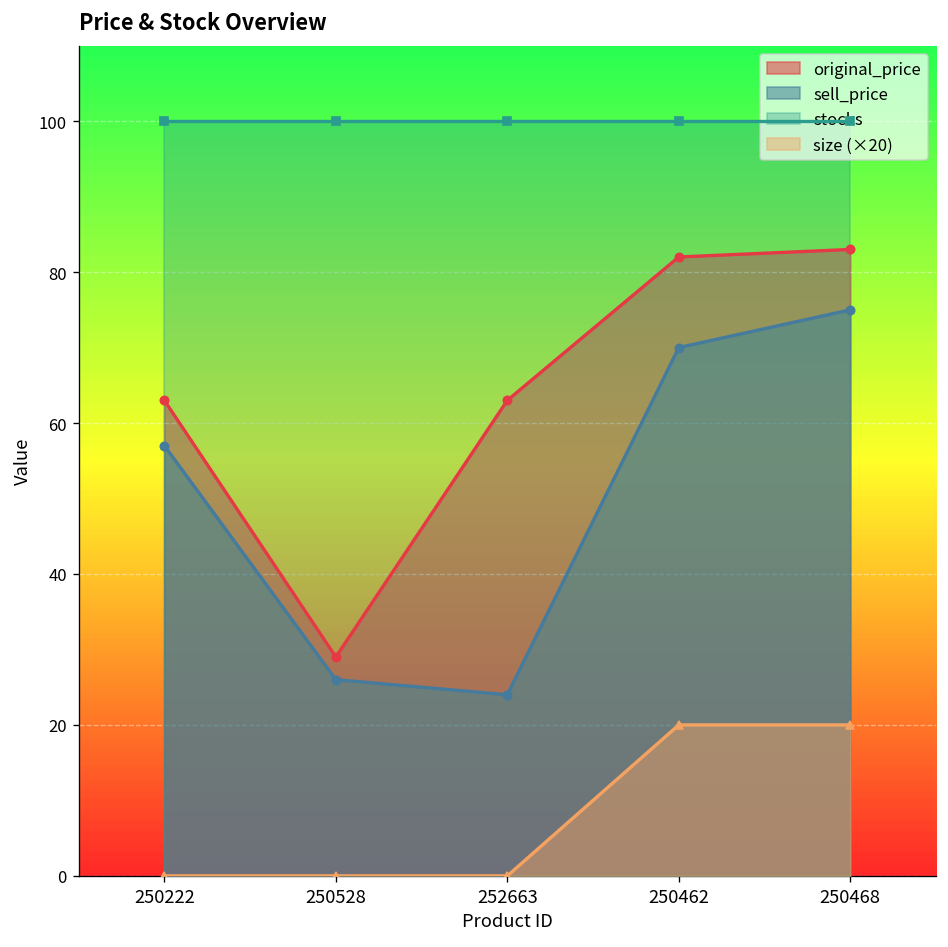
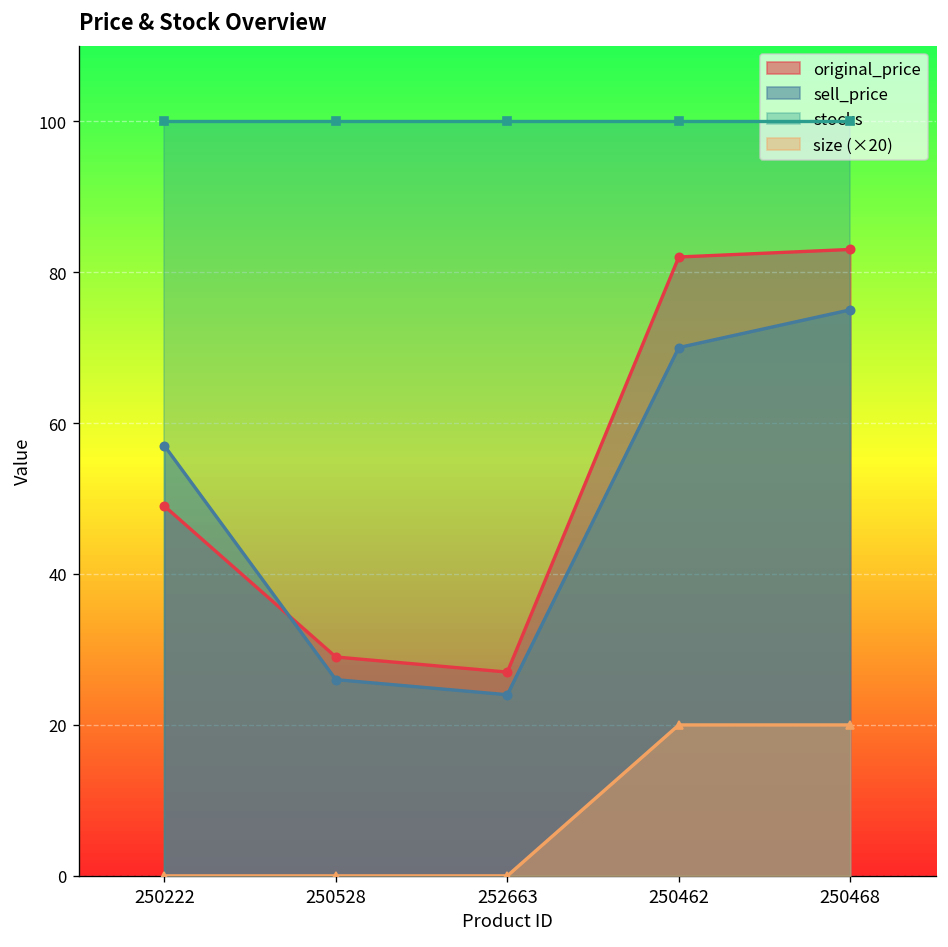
original_price, 250222: 63 -> 49
original_price, 252663: 63 -> 27
